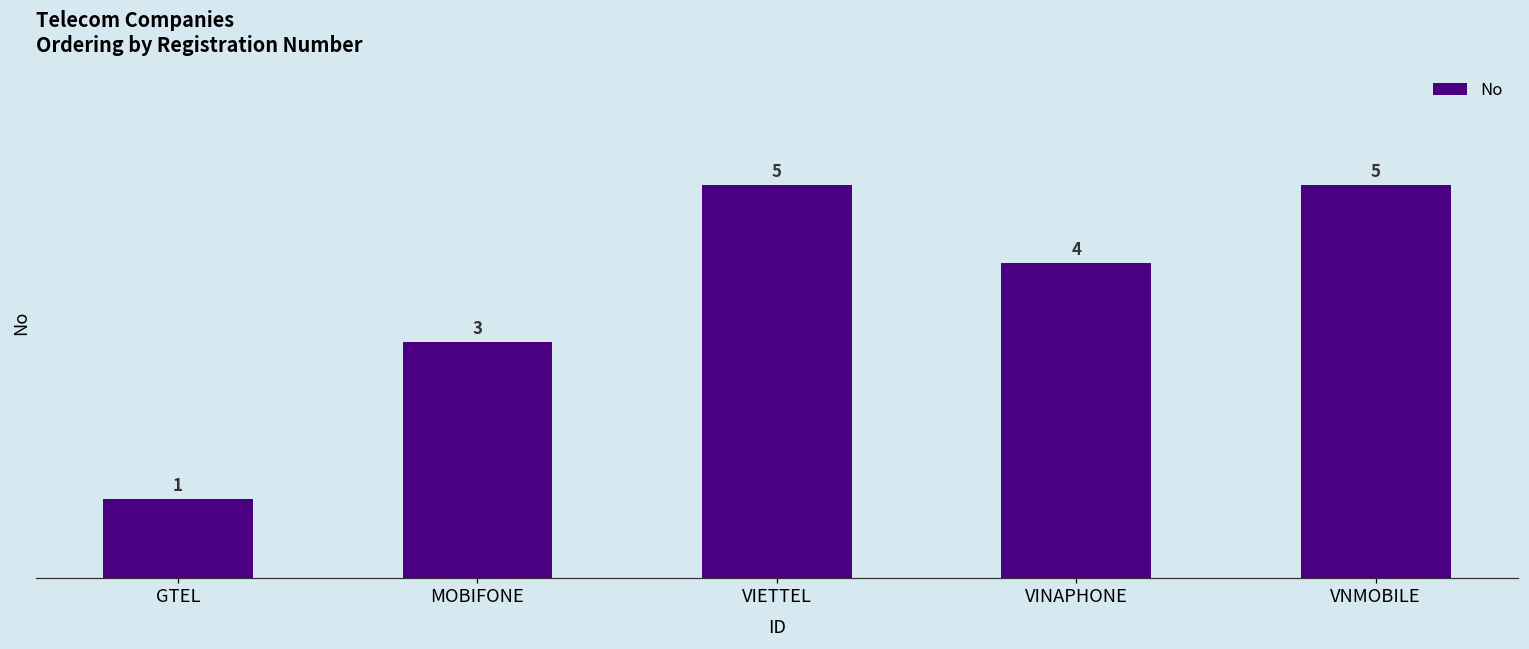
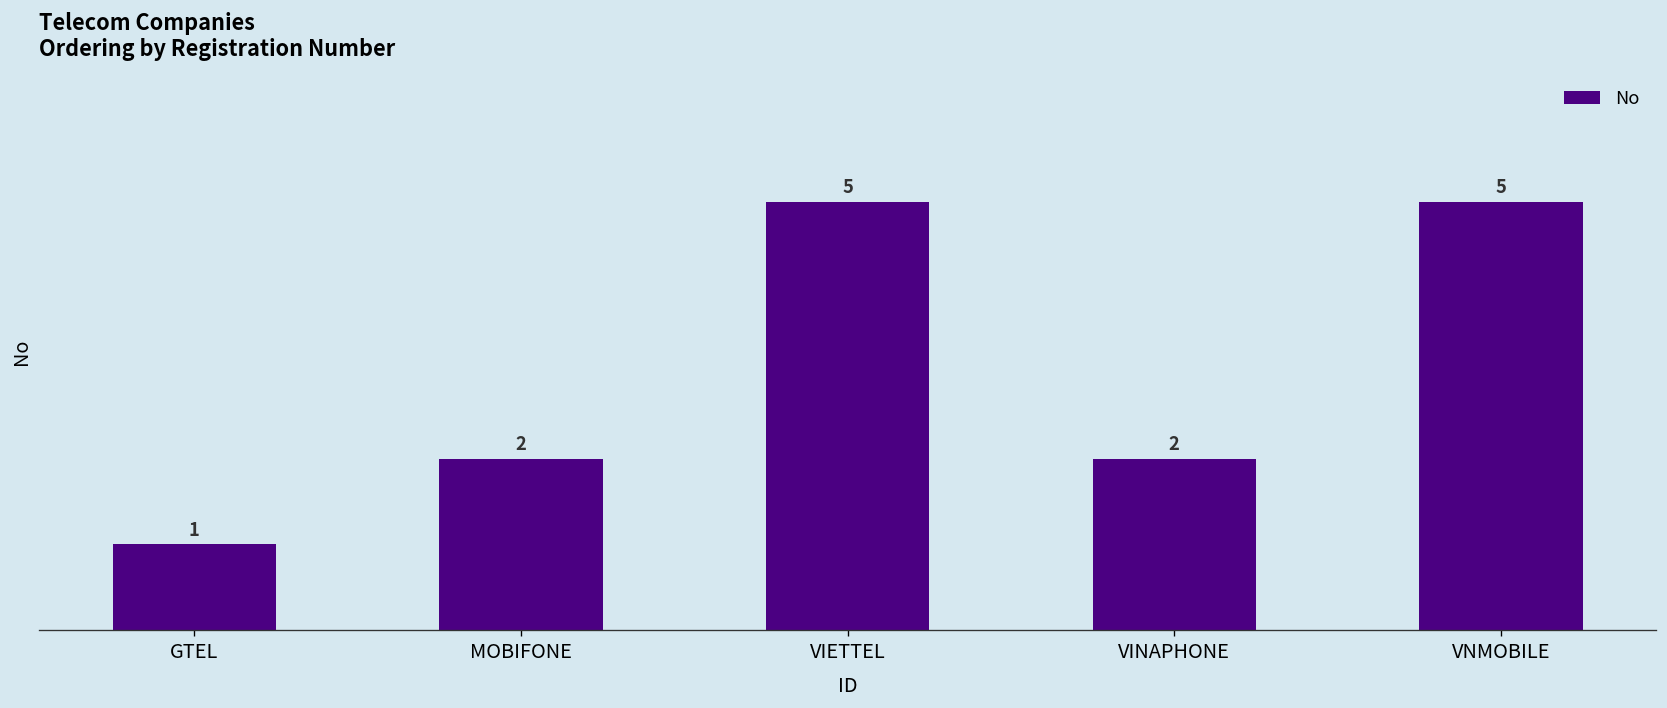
MOBIFONE: 3 -> 2
VINAPHONE: 4 -> 2
